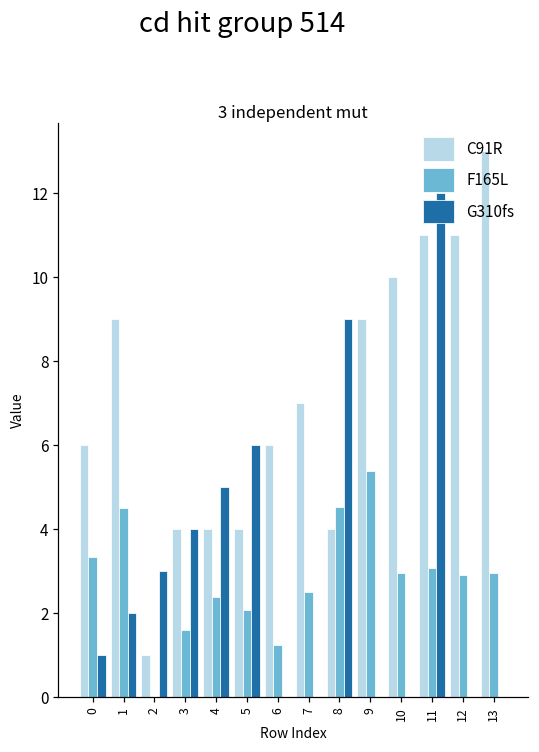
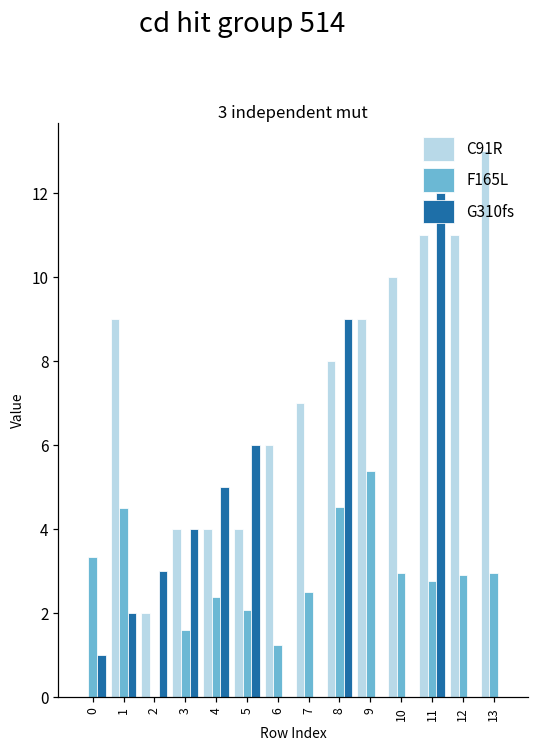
C91R, 0: 6 -> 0
C91R, 2: 1 -> 2
C91R, 8: 4 -> 8
F165L, 11: 3.1 -> 2.8
